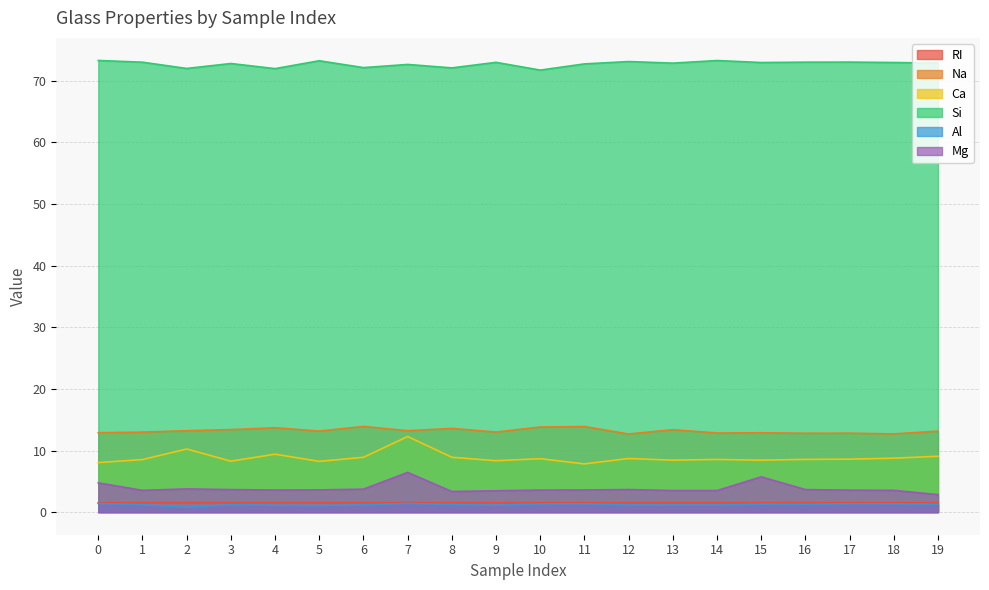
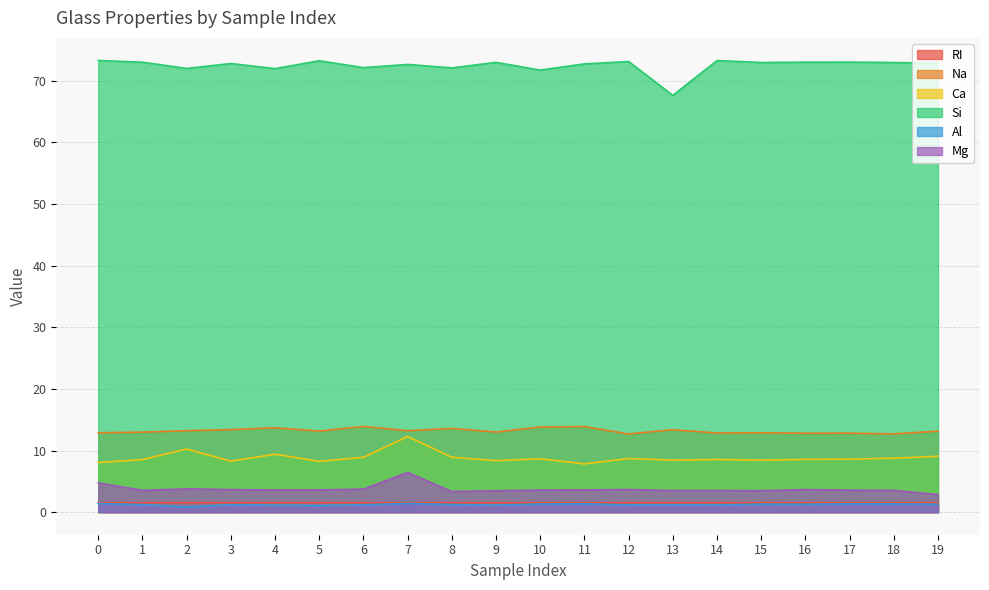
Si, 13: 73 -> 68
Mg, 15: 6 -> 3
